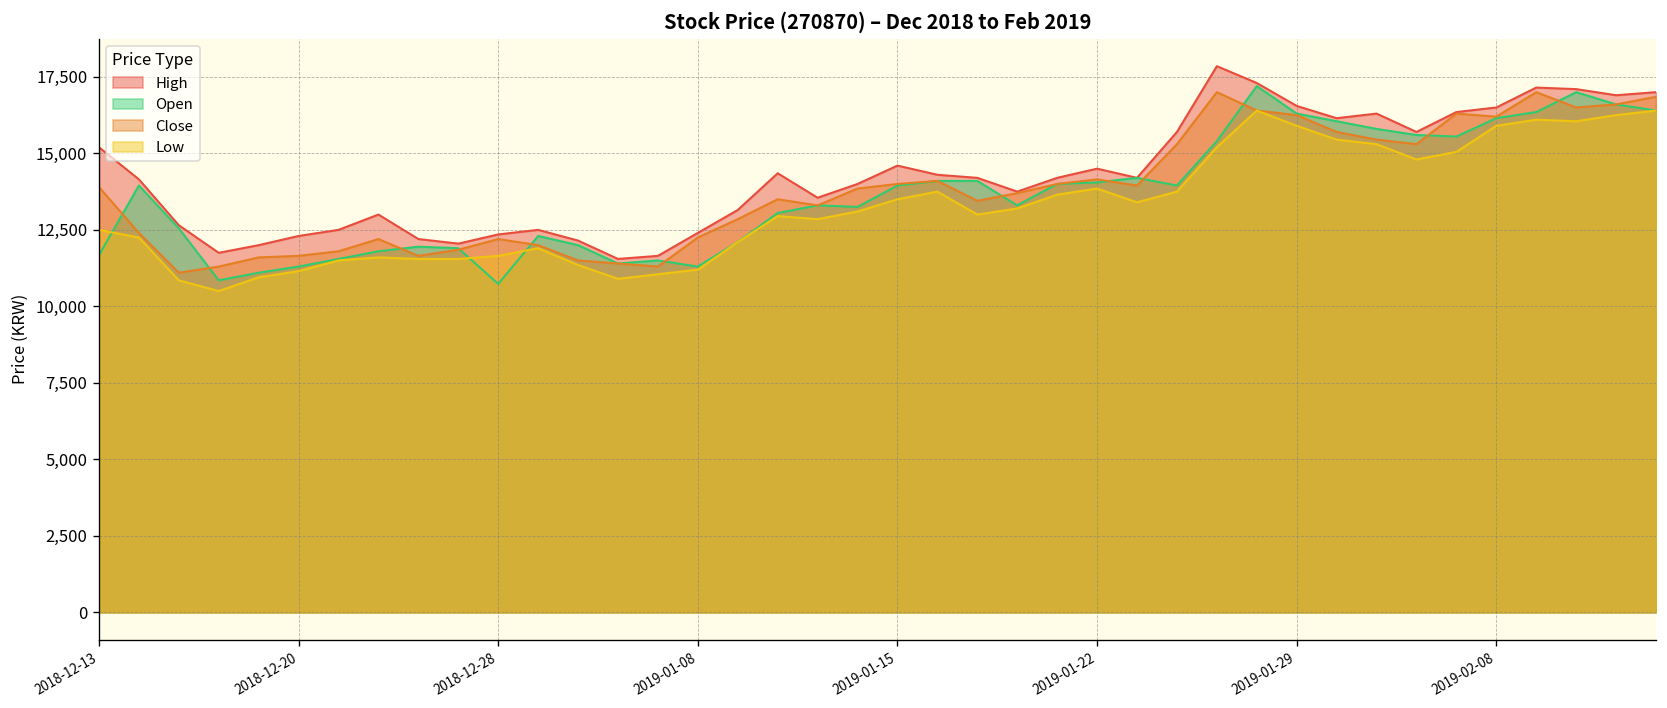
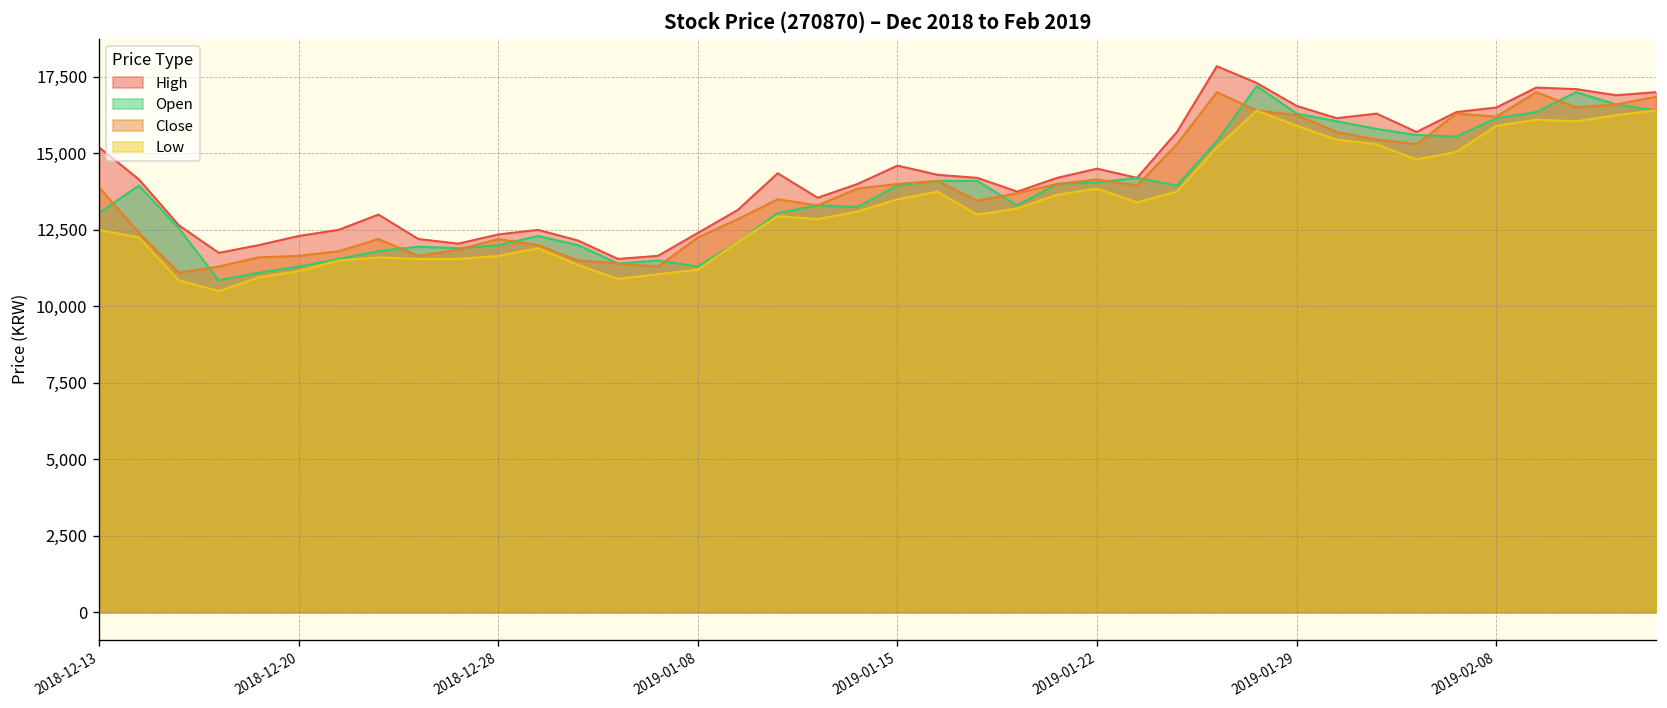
Open, 2018-12-13: 11,700 -> 13,100
Open, 2018-12-28: 10,700 -> 12,000
